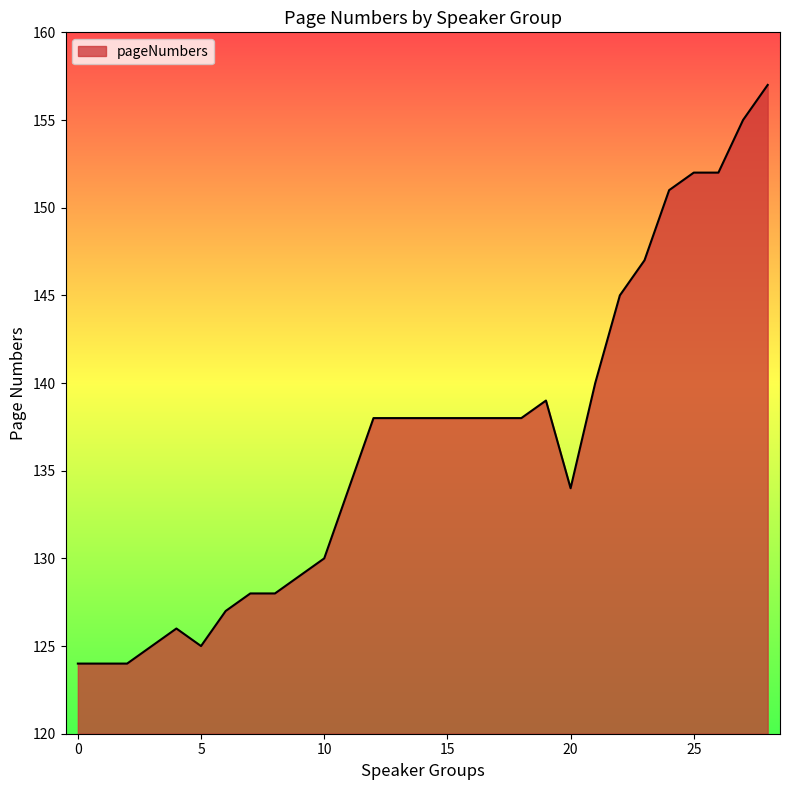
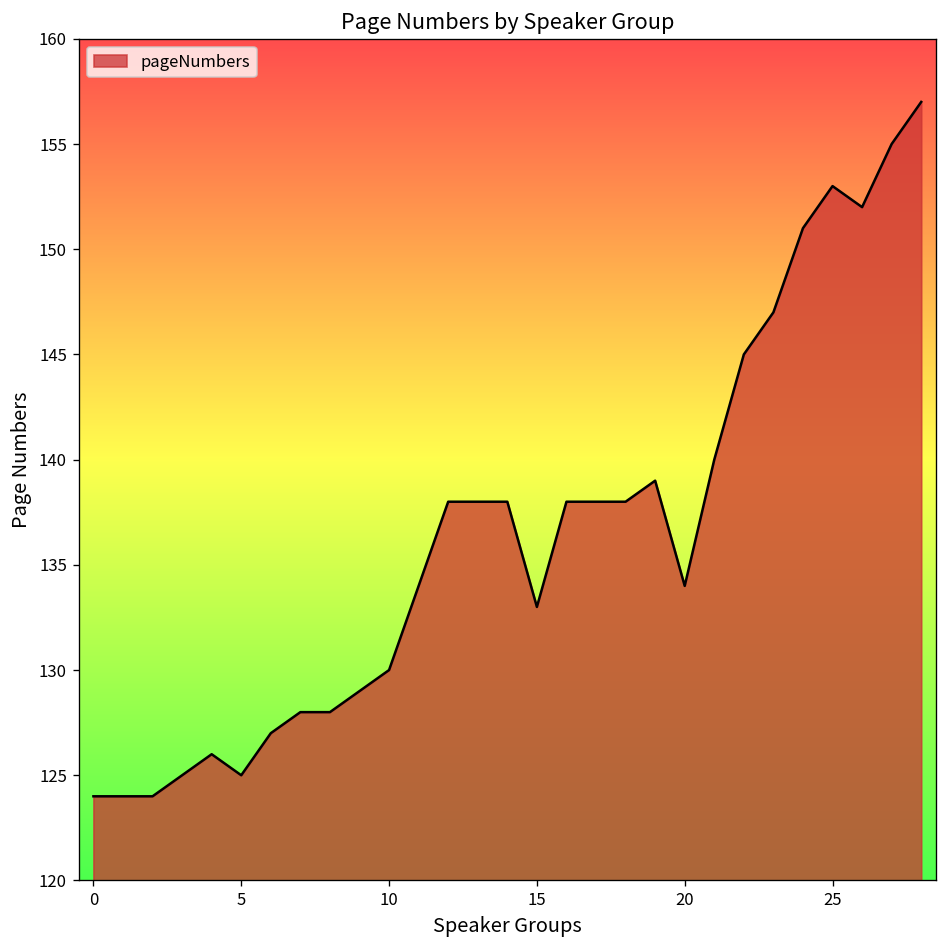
15: 138 -> 133
25: 152 -> 153
